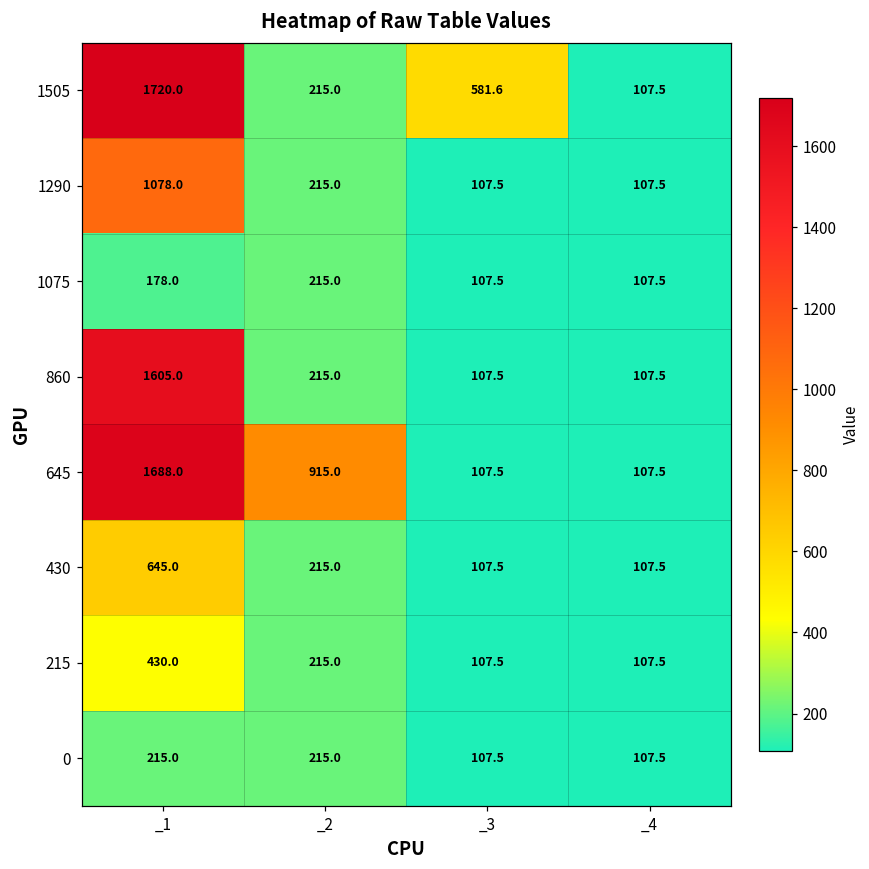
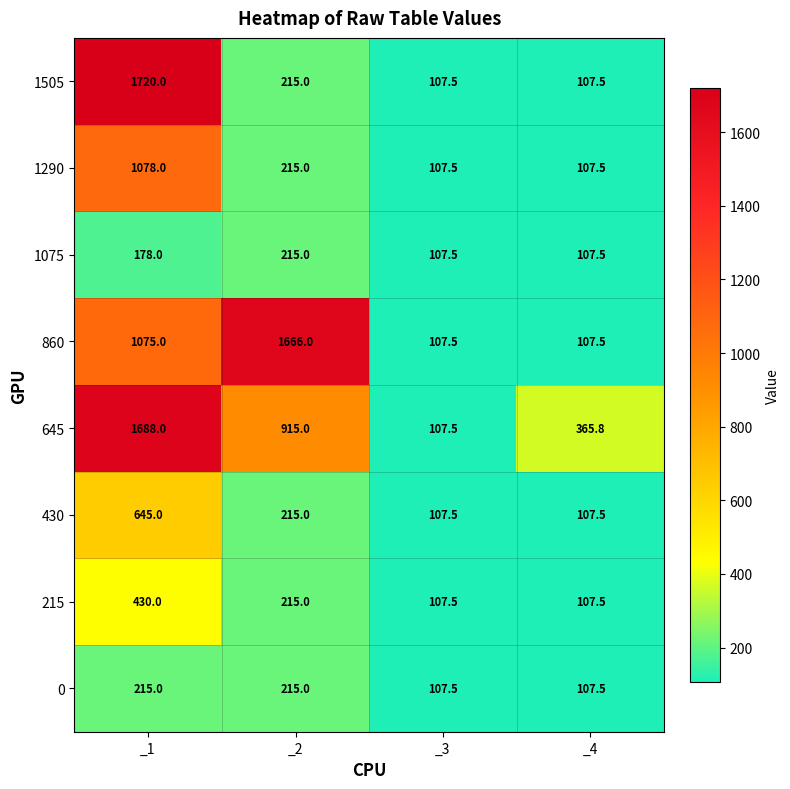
1505, _3: 581.6 -> 107.5
860, _1: 1605.0 -> 1075.0
860, _2: 215.0 -> 1666.0
645, _4: 107.5 -> 365.8
